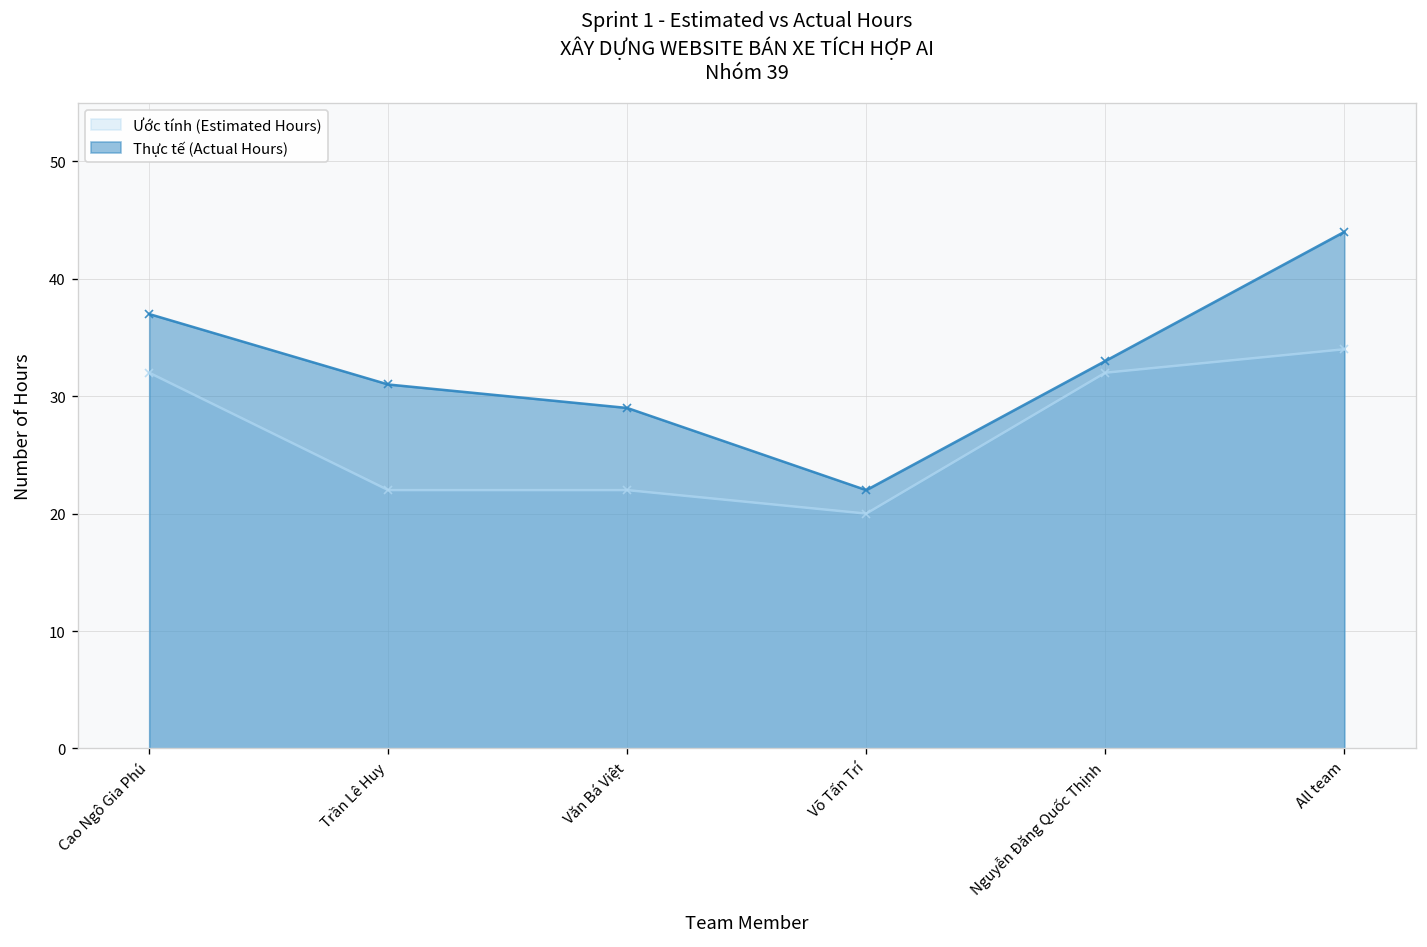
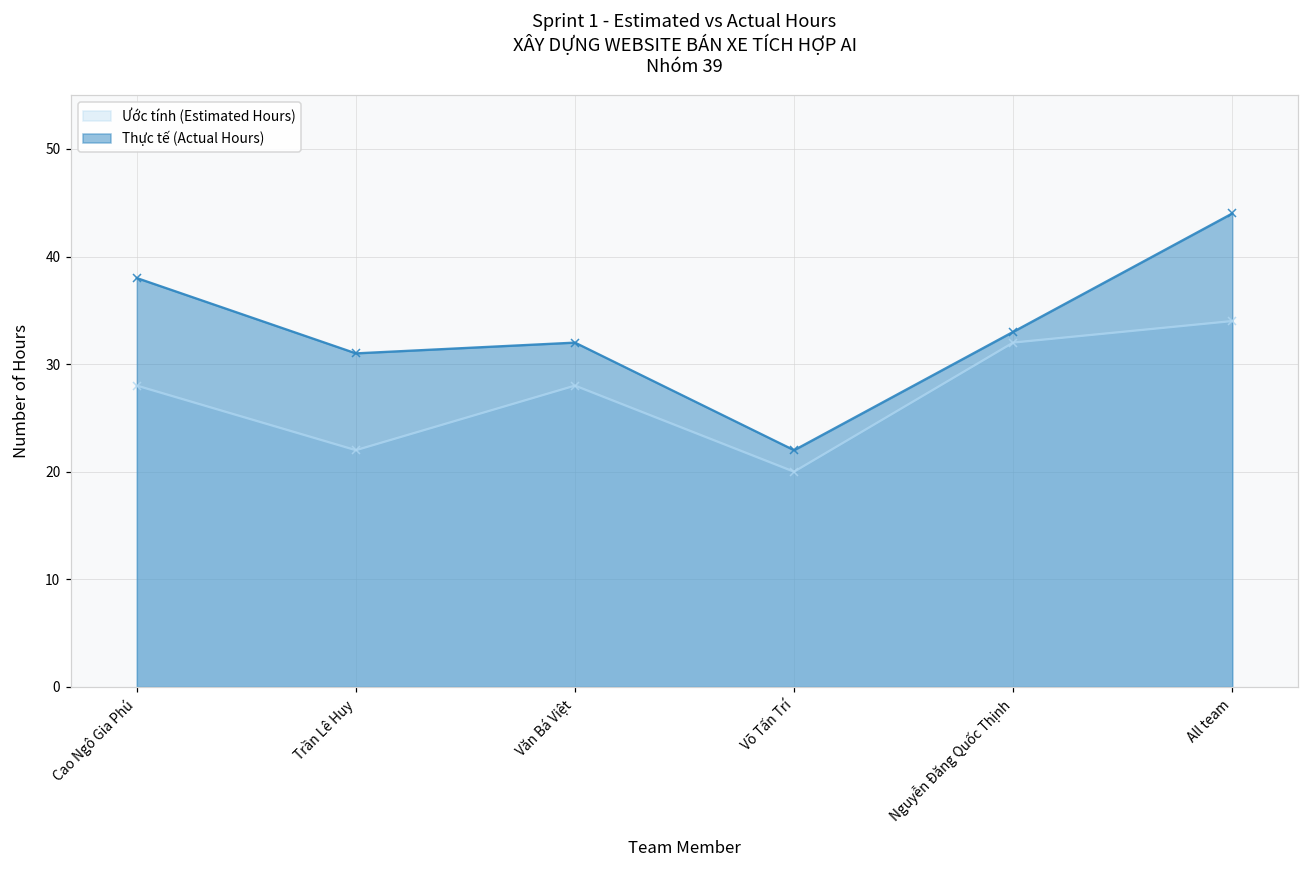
Ước tính (Estimated Hours), Cao Ngô Gia Phú: 32 -> 28
Thực tế (Actual Hours), Cao Ngô Gia Phú: 37 -> 38
Ước tính (Estimated Hours), Văn Bá Việt: 22 -> 28
Thực tế (Actual Hours), Văn Bá Việt: 29 -> 32
